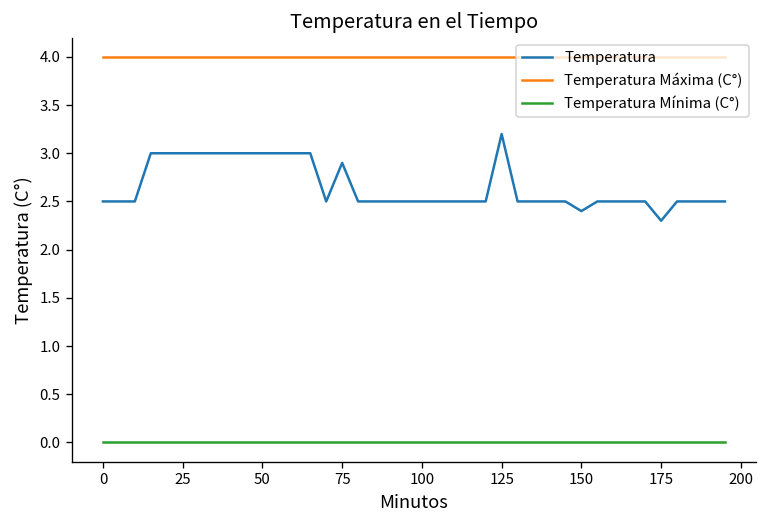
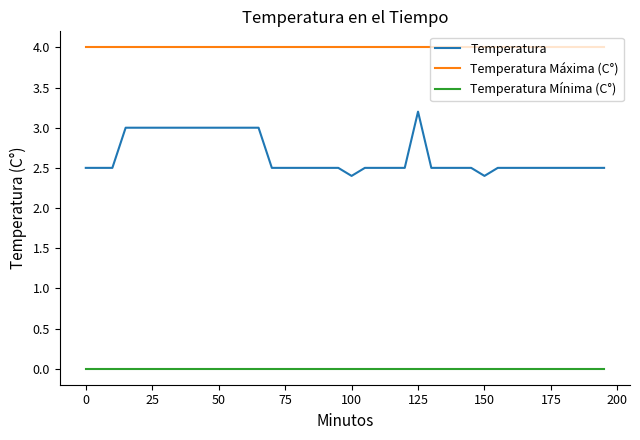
Temperatura, 75: 2.9 -> 2.5
Temperatura, 100: 2.5 -> 2.4
Temperatura, 175: 2.3 -> 2.5
